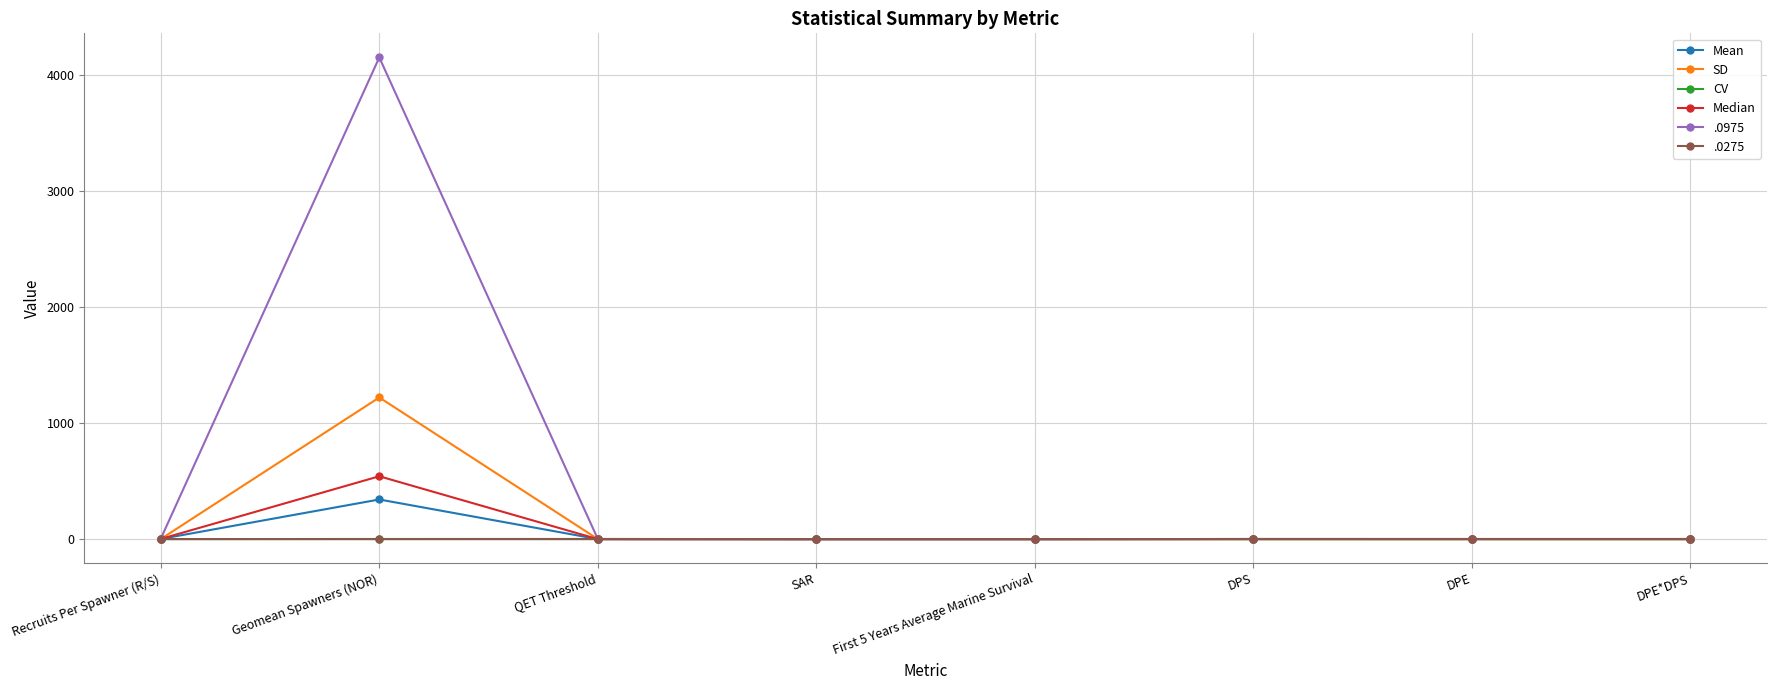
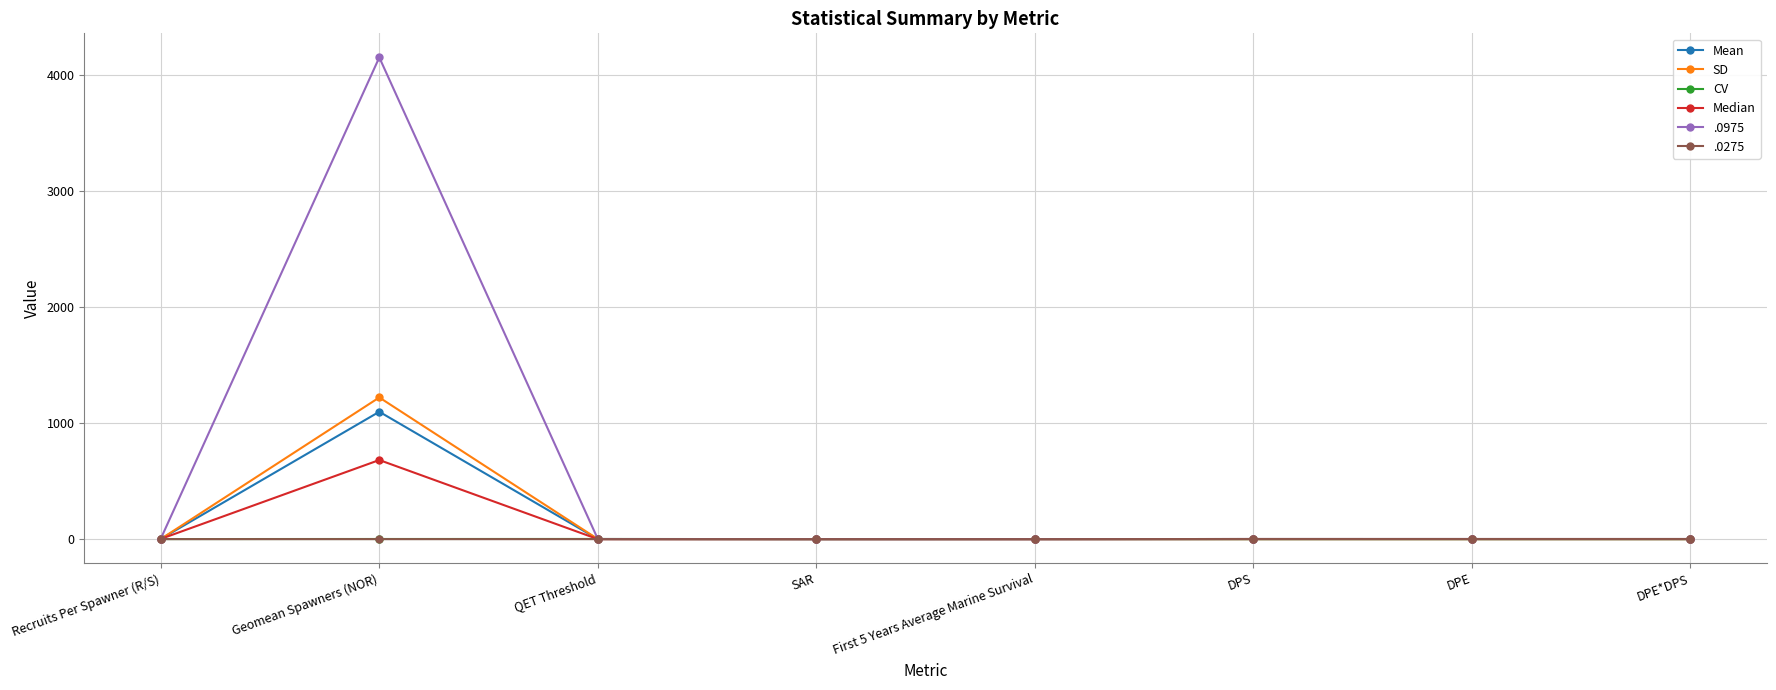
Mean, Geomean Spawners (NOR): 340 -> 1100
Median, Geomean Spawners (NOR): 540 -> 680
